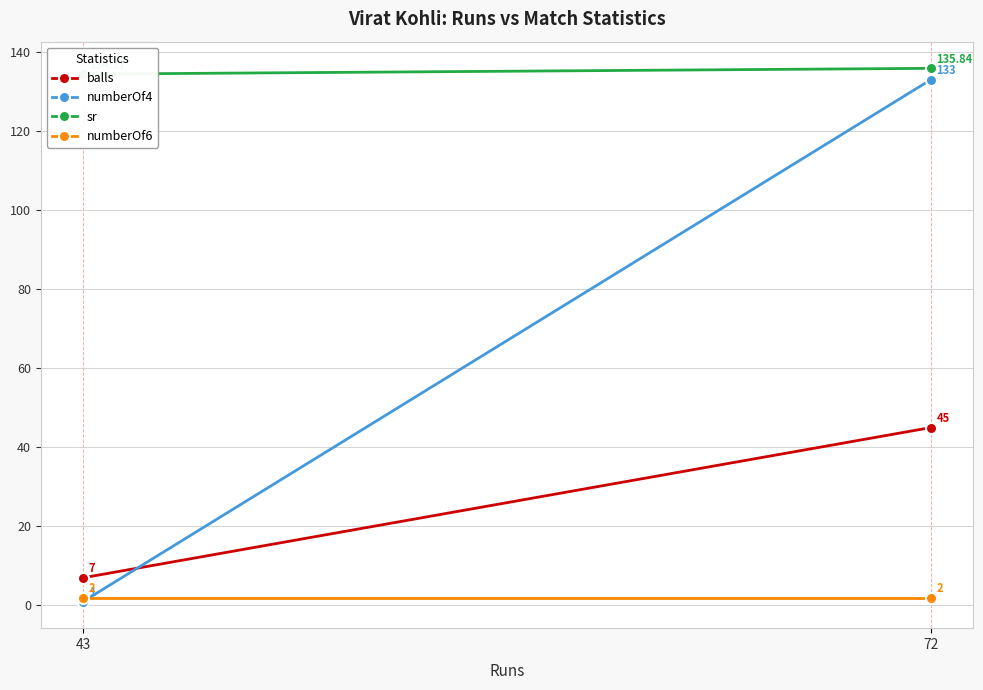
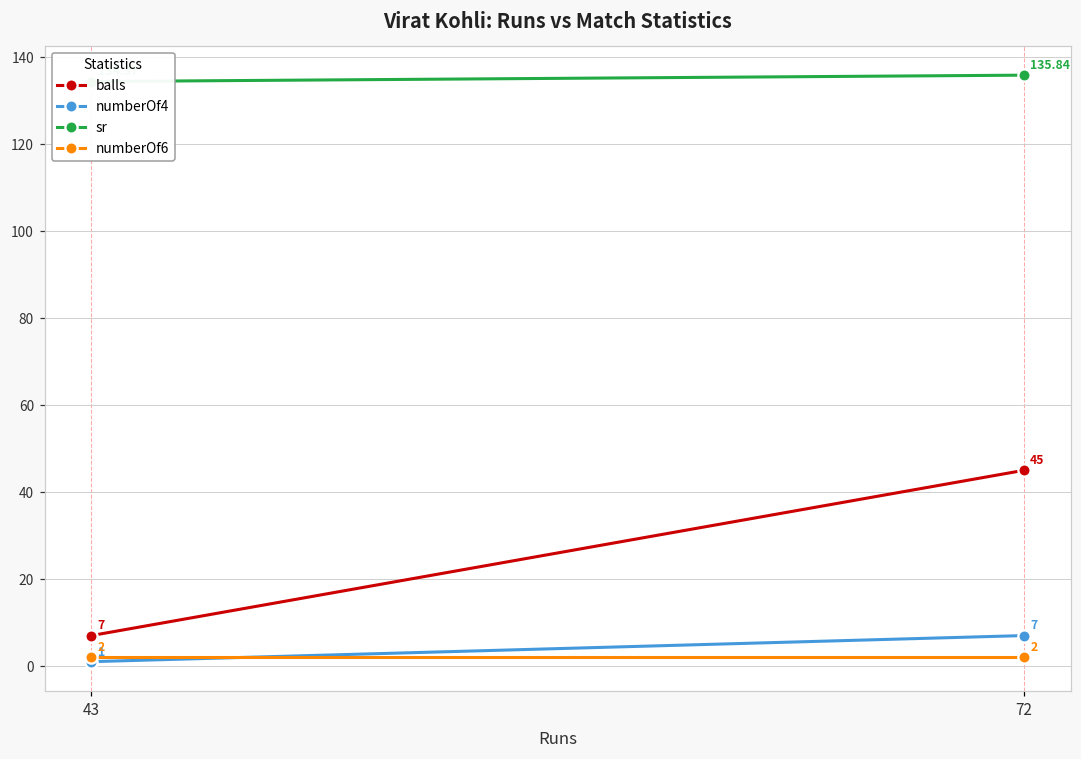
numberOf4, 72: 133 -> 7
